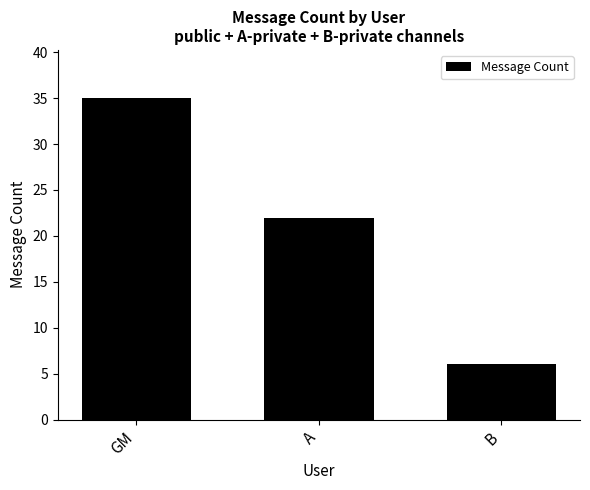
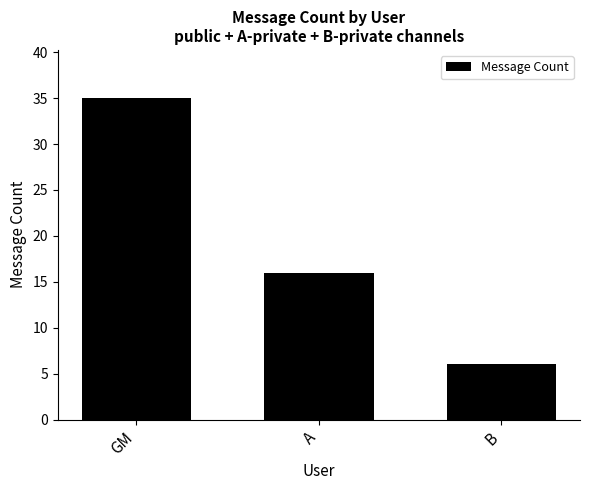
A: 22 -> 16
